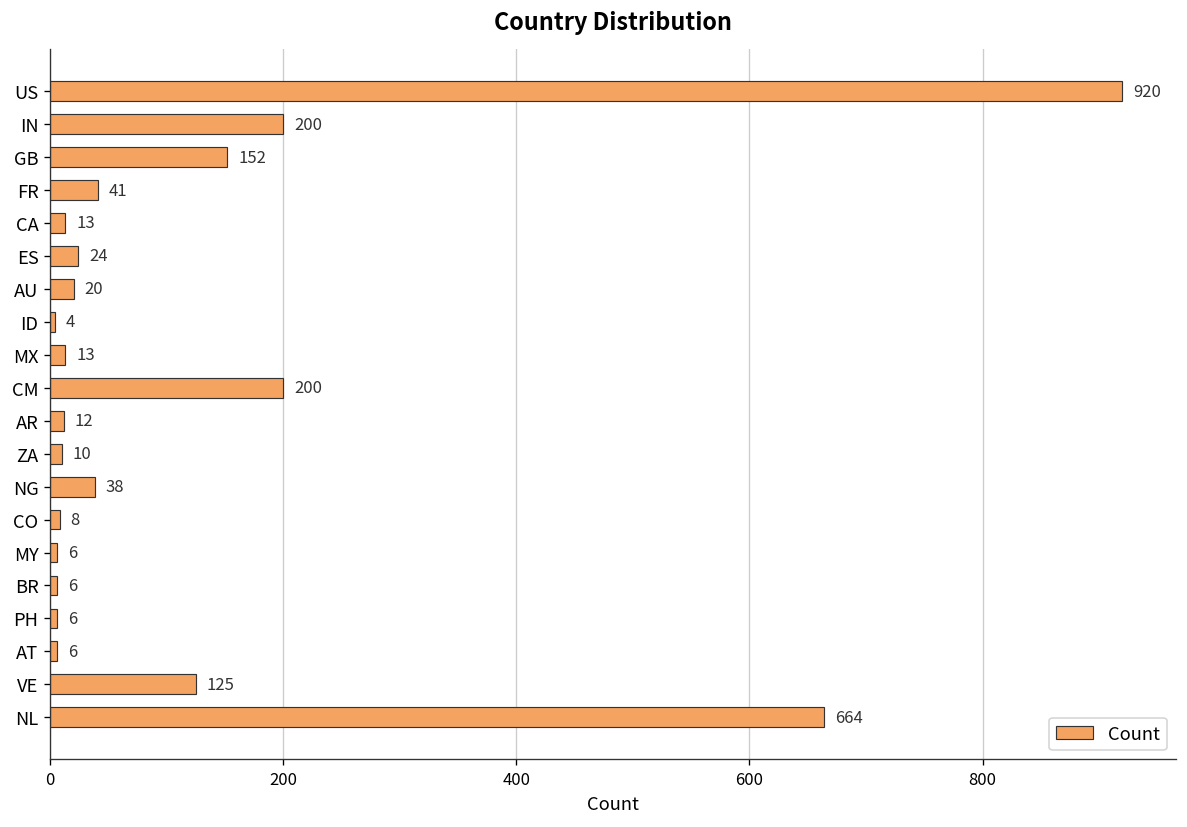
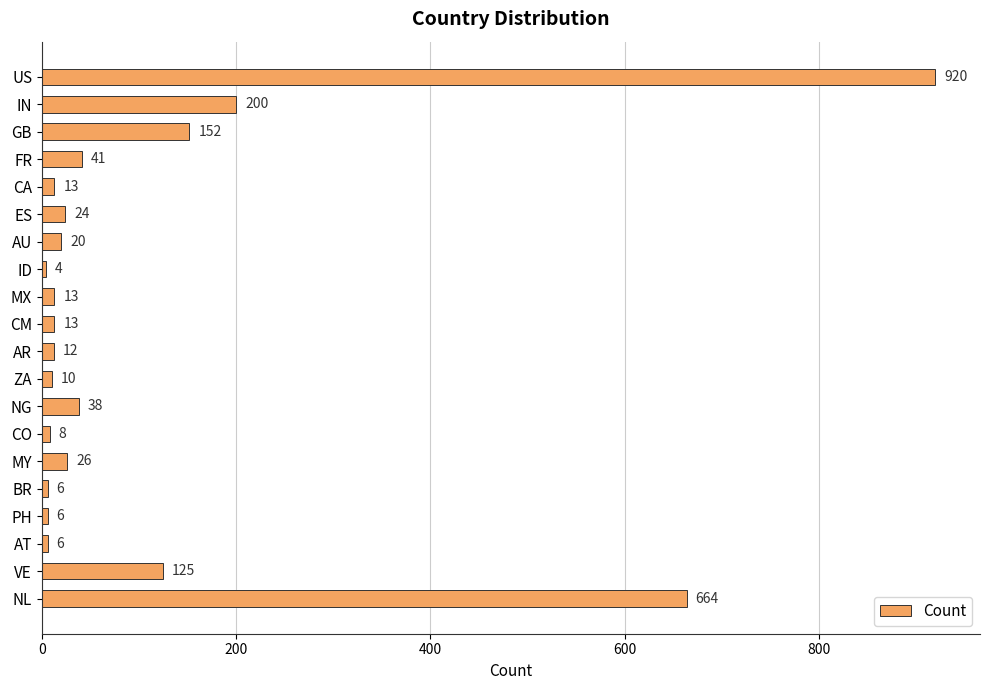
CM: 200 -> 13
MY: 6 -> 26
